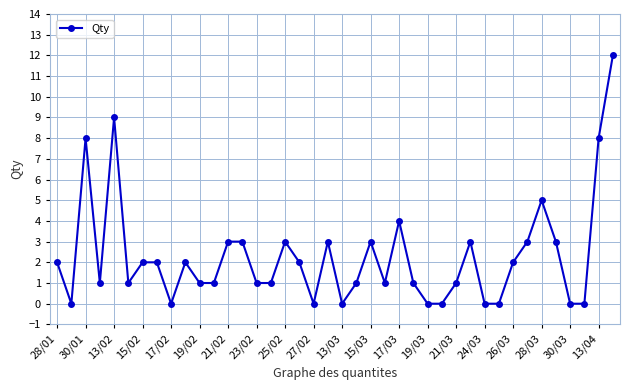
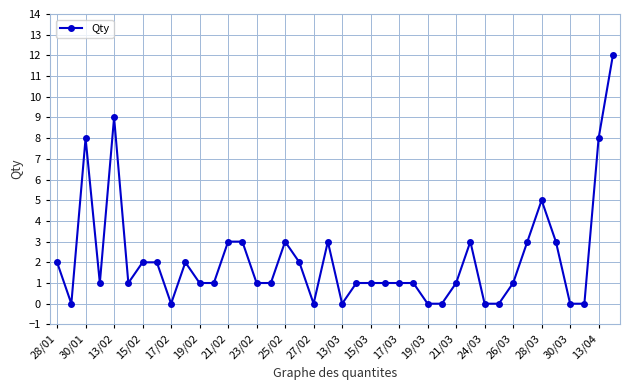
15/03: 3 -> 1
17/03: 4 -> 1
26/03: 2 -> 1
